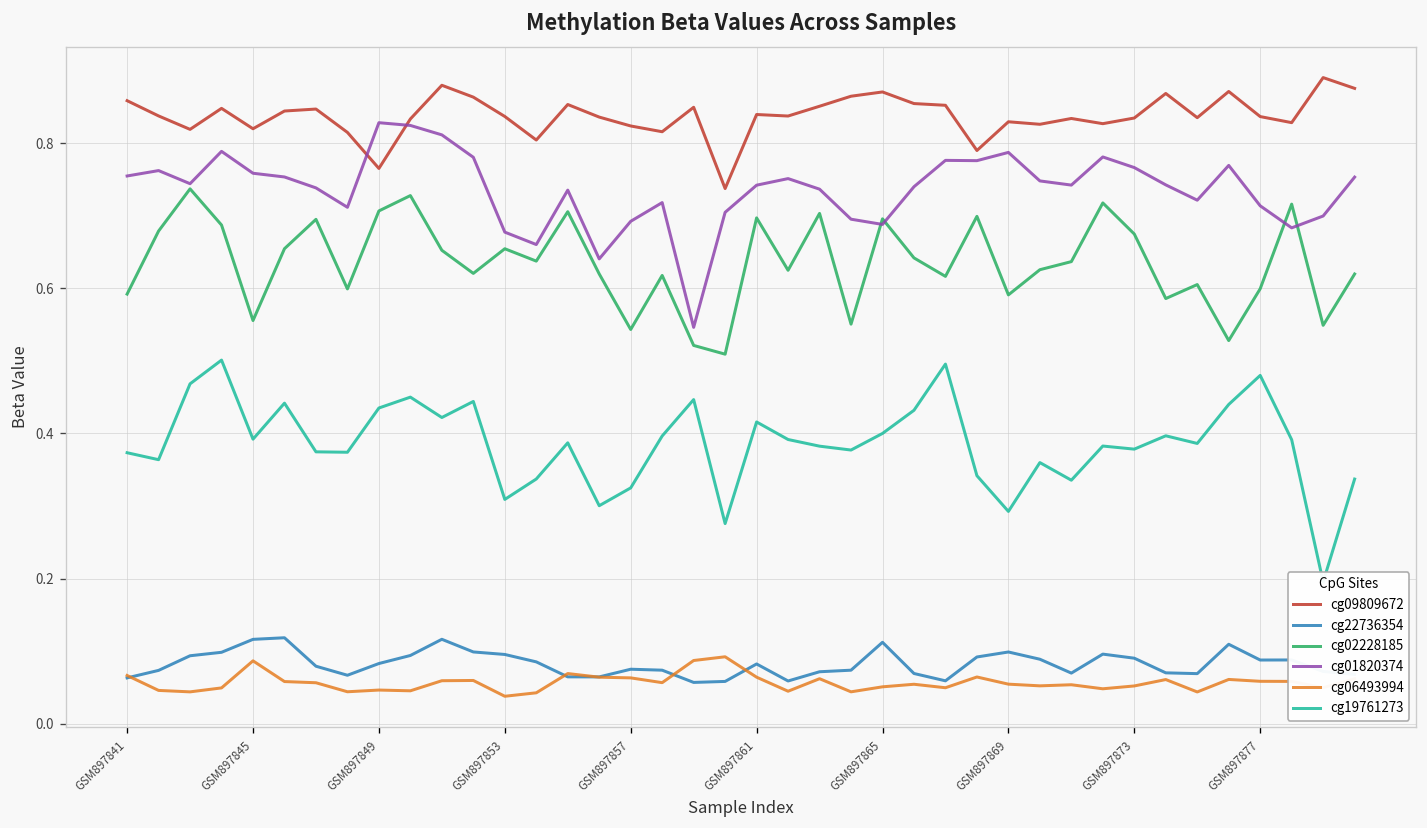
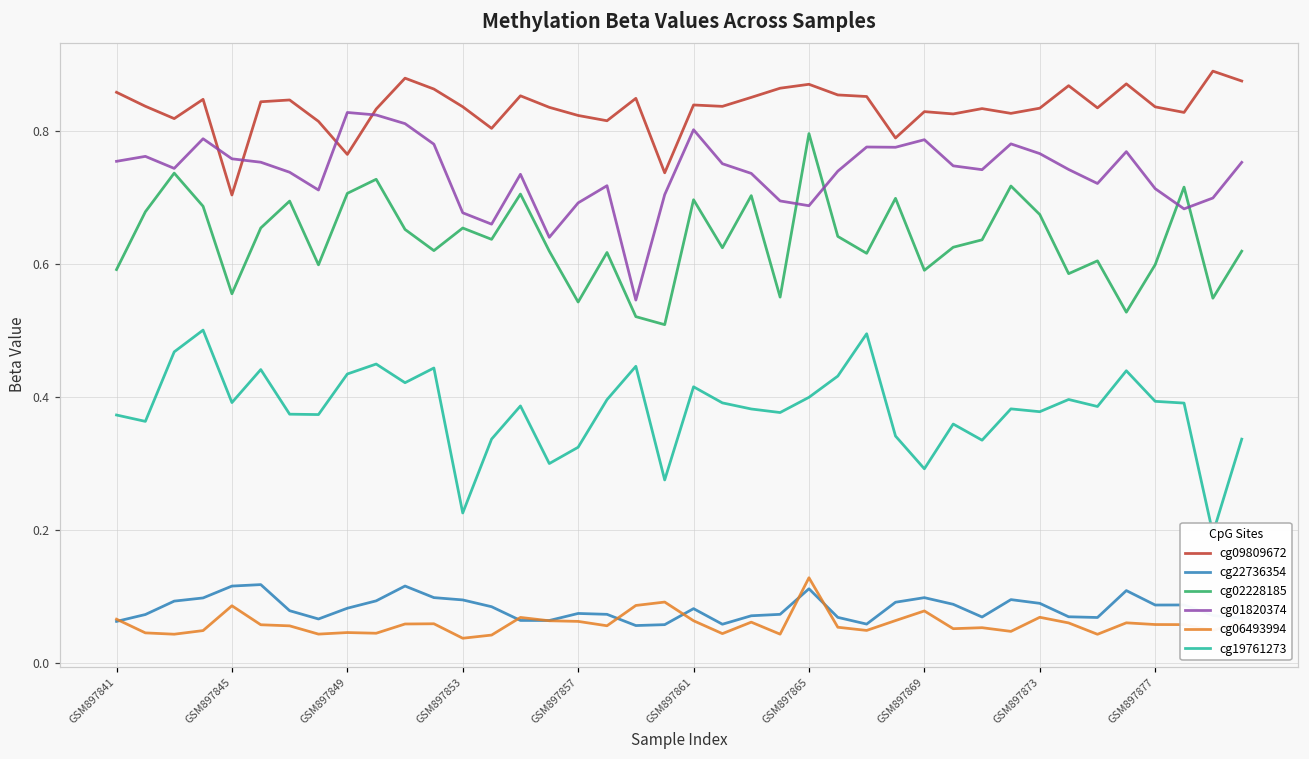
cg09809672, GSM897845: 0.82 -> 0.70
cg19761273, GSM897853: 0.31 -> 0.23
cg01820374, GSM897861: 0.74 -> 0.80
cg02228185, GSM897865: 0.70 -> 0.80
cg06493994, GSM897865: 0.05 -> 0.13
cg06493994, GSM897869: 0.05 -> 0.08
cg06493994, GSM897873: 0.05 -> 0.07
cg19761273, GSM897877: 0.48 -> 0.39
